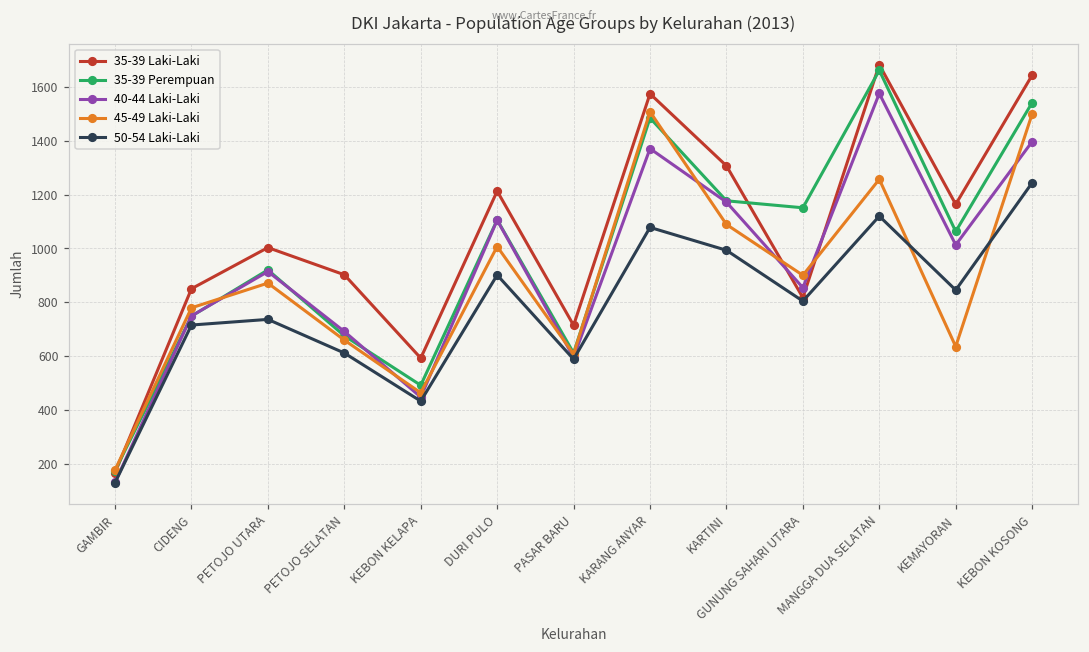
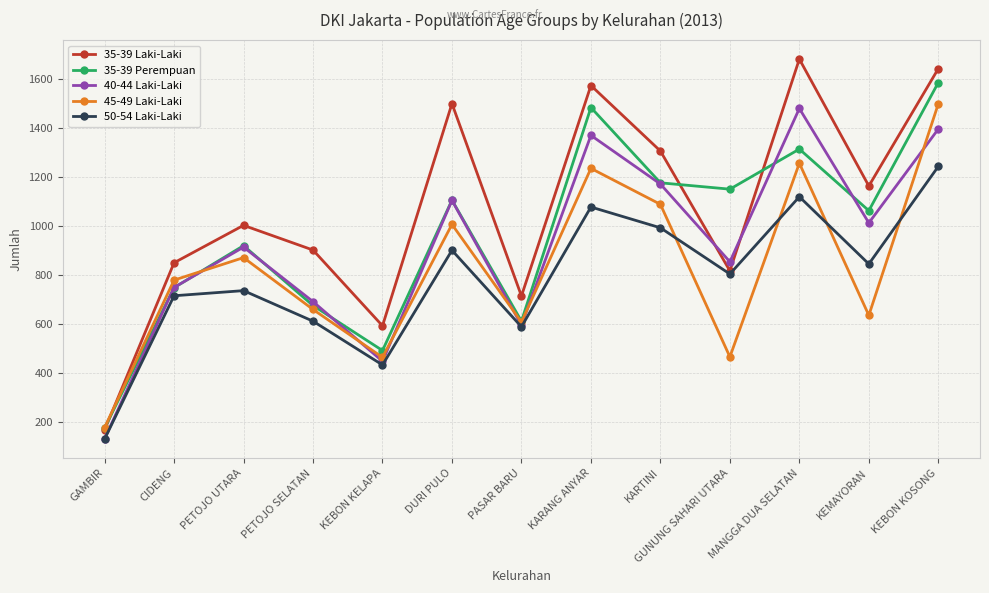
35-39 Laki-Laki, DURI PULO: 1210 -> 1500
45-49 Laki-Laki, KARANG ANYAR: 1510 -> 1240
45-49 Laki-Laki, GUNUNG SAHARI UTARA: 900 -> 470
35-39 Perempuan, MANGGA DUA SELATAN: 1660 -> 1320
40-44 Laki-Laki, MANGGA DUA SELATAN: 1580 -> 1480
35-39 Perempuan, KEBON KOSONG: 1540 -> 1590
